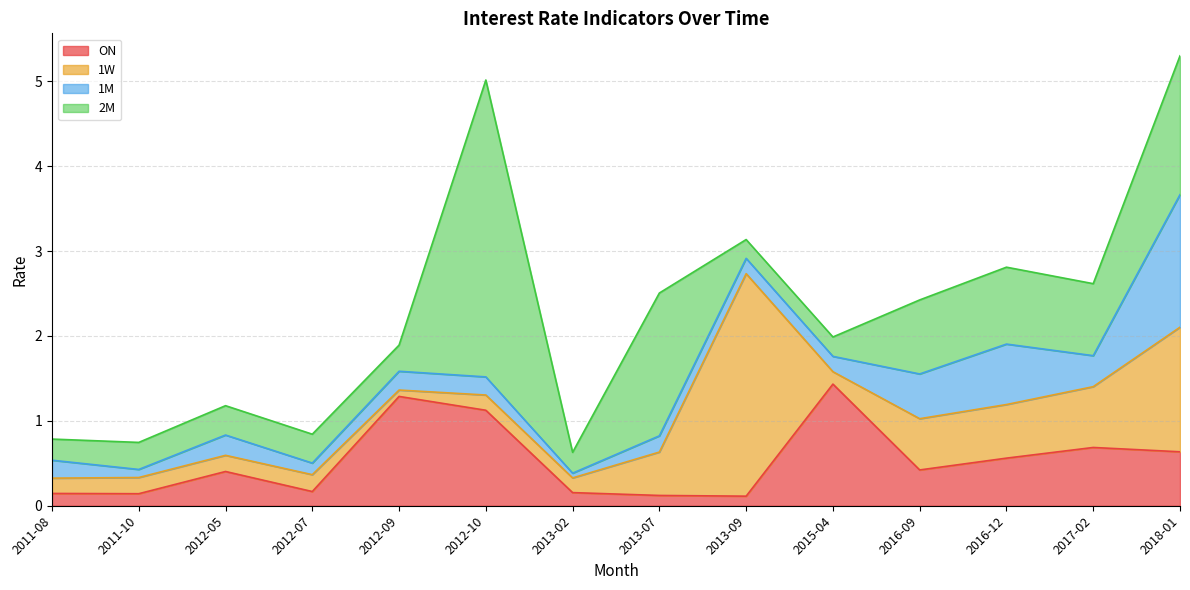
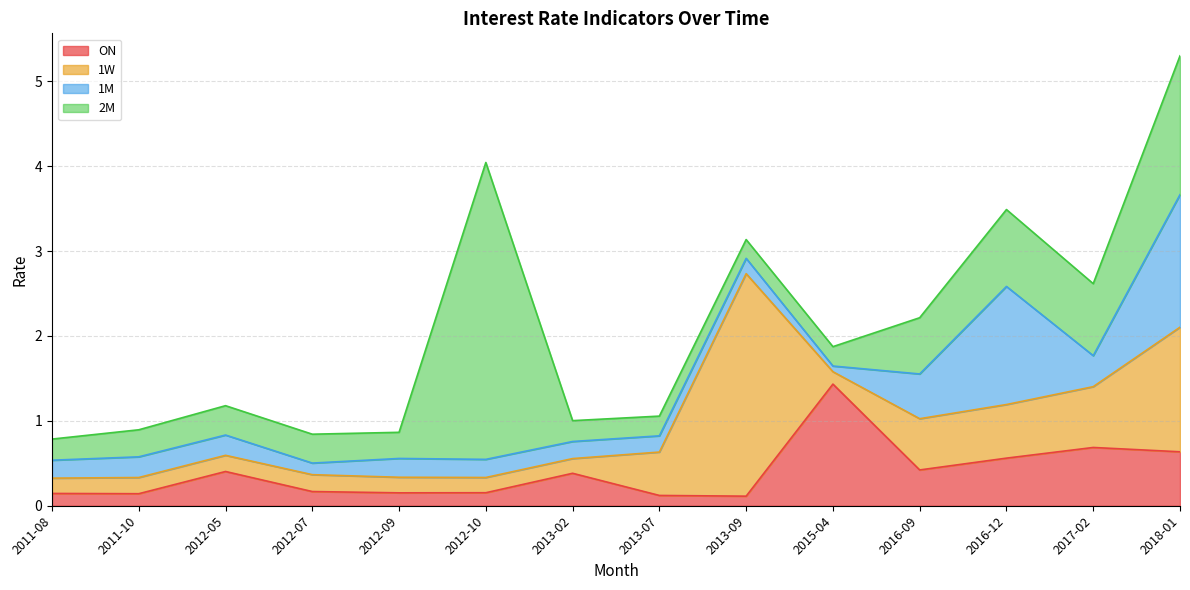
1M, 2011-10: 0.1 -> 0.2
ON, 2012-09: 1.3 -> 0.2
1W, 2012-09: 0.1 -> 0.2
ON, 2012-10: 1.1 -> 0.2
ON, 2013-02: 0.2 -> 0.4
1M, 2013-02: 0.1 -> 0.2
2M, 2013-07: 1.7 -> 0.2
1M, 2015-04: 0.2 -> 0.1
2M, 2016-09: 0.9 -> 0.7
1M, 2016-12: 0.7 -> 1.4
